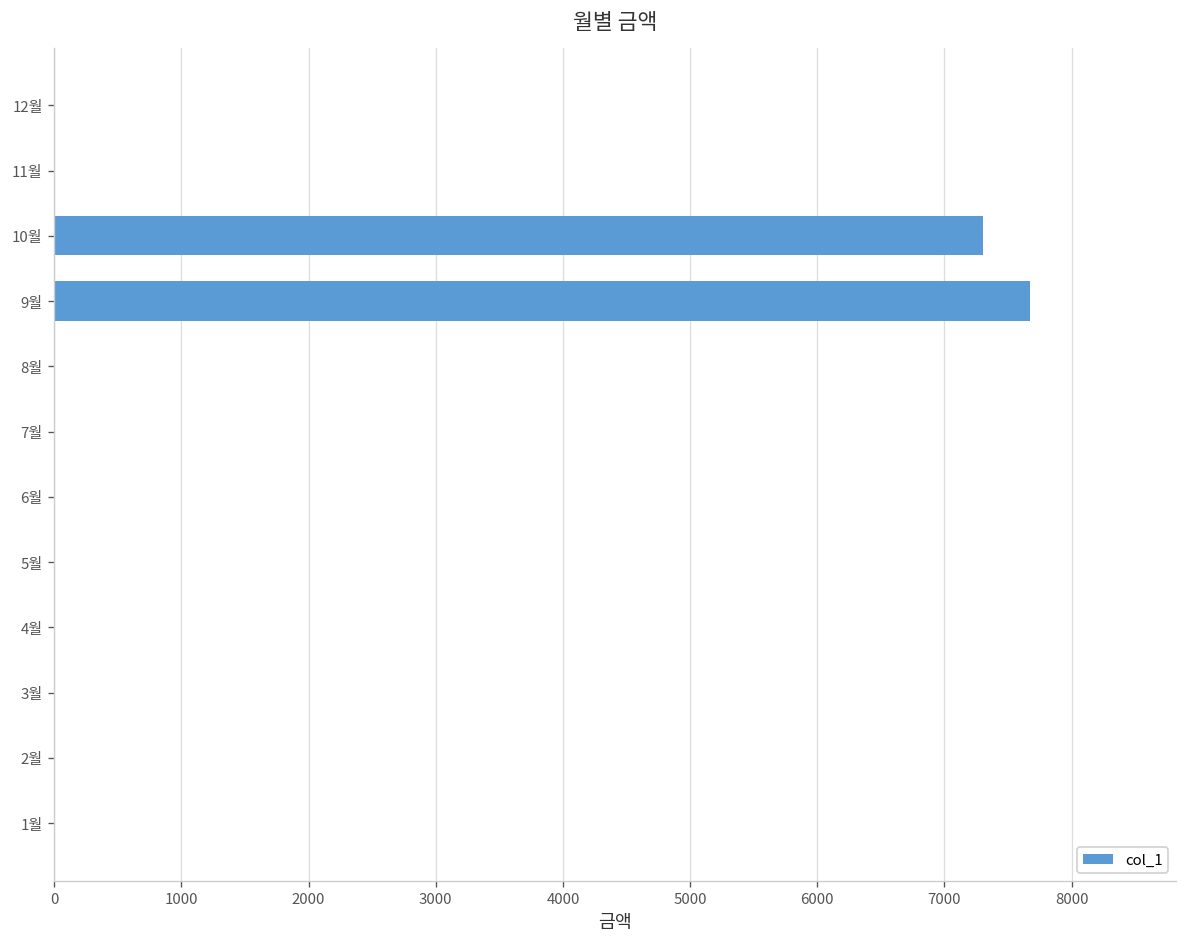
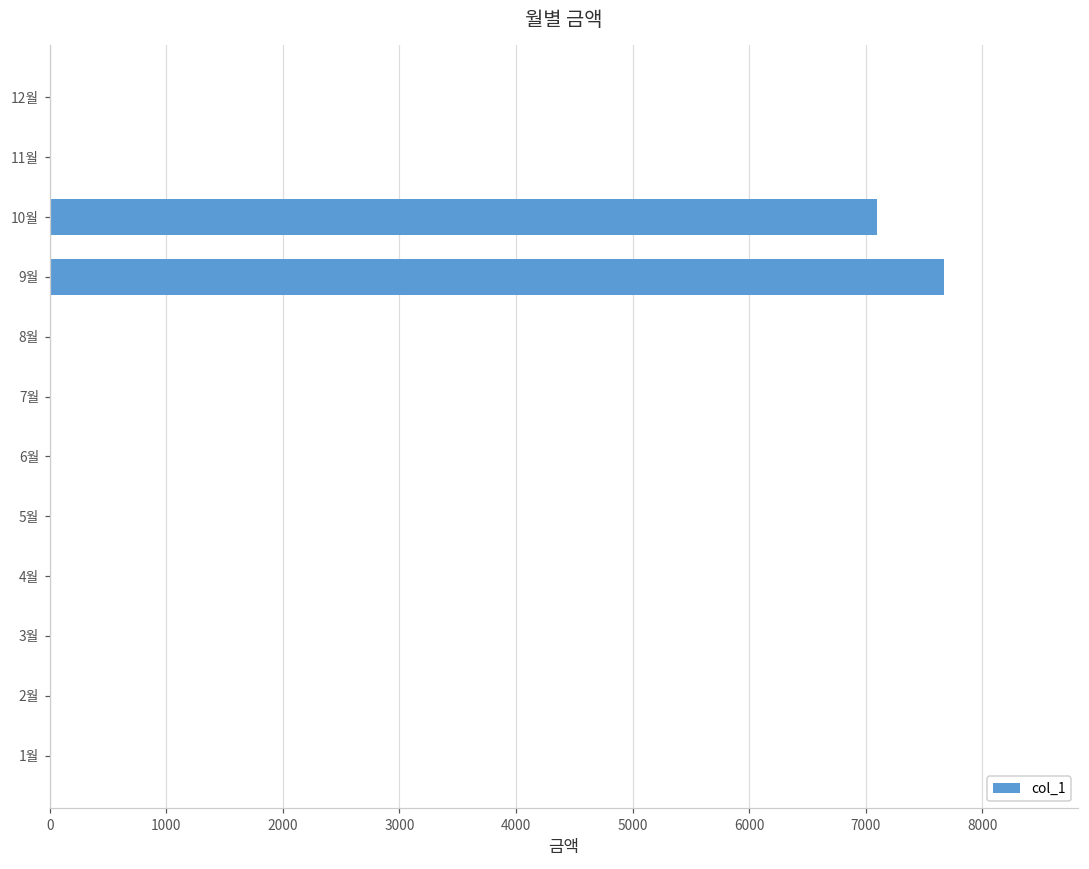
10월: 7300 -> 7100
